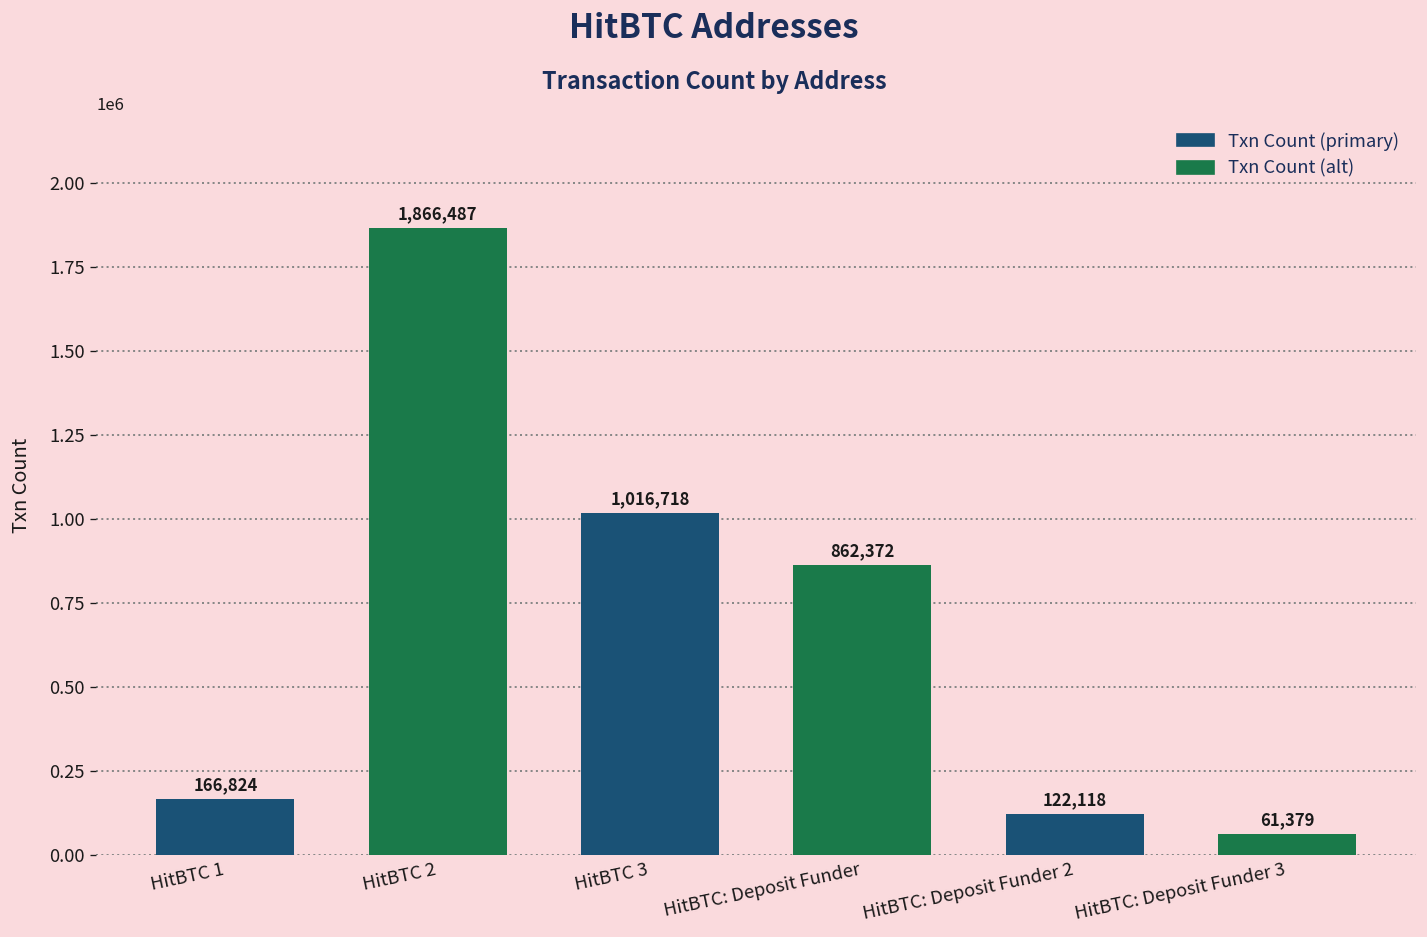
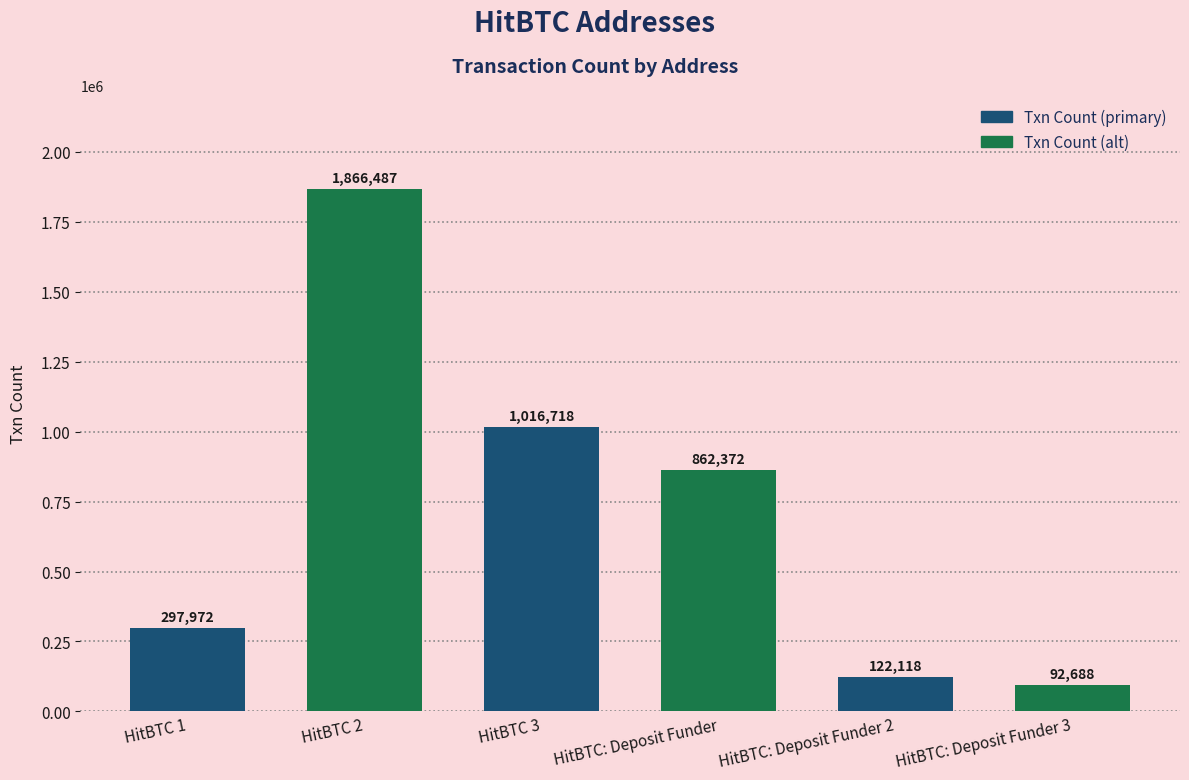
HitBTC 1: 166,824 -> 297,972
HitBTC: Deposit Funder 3: 61,379 -> 92,688
